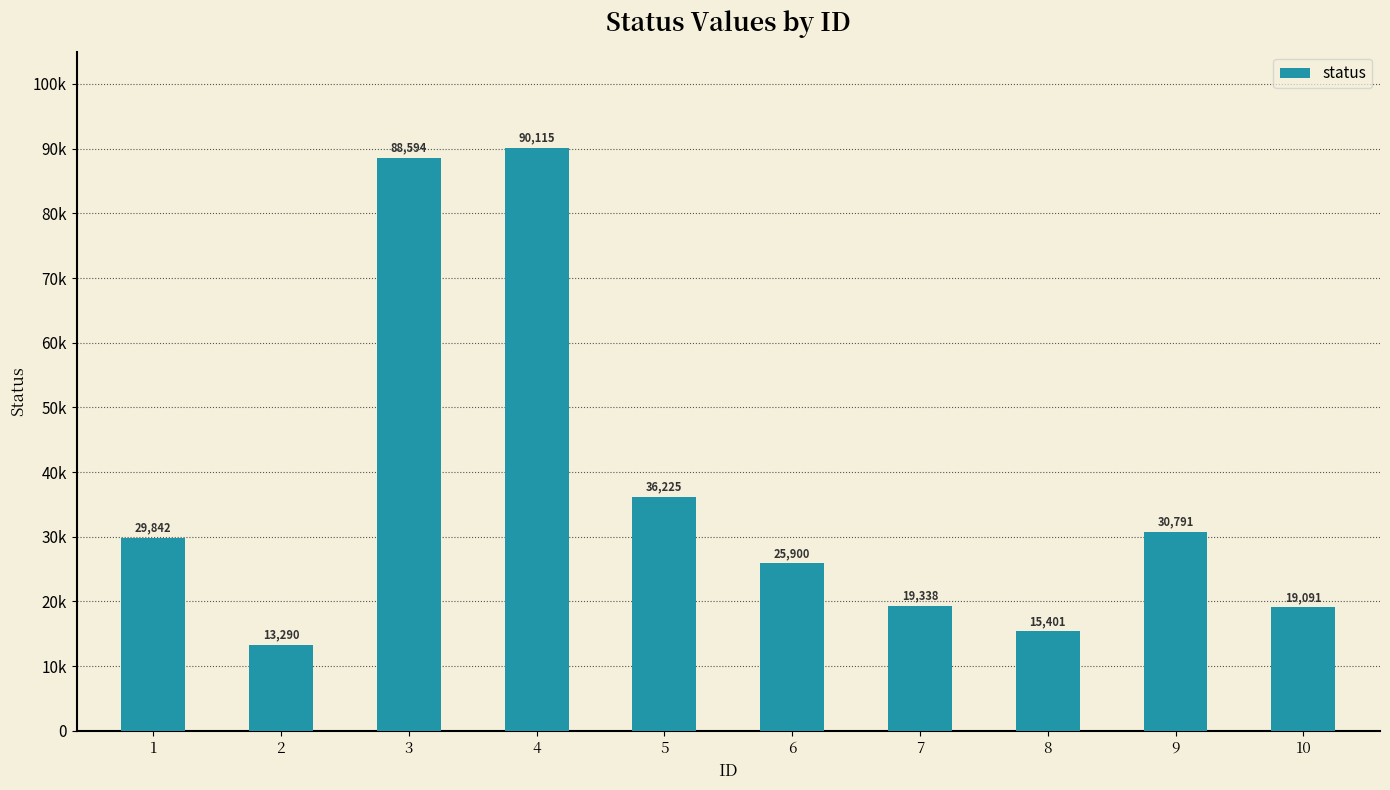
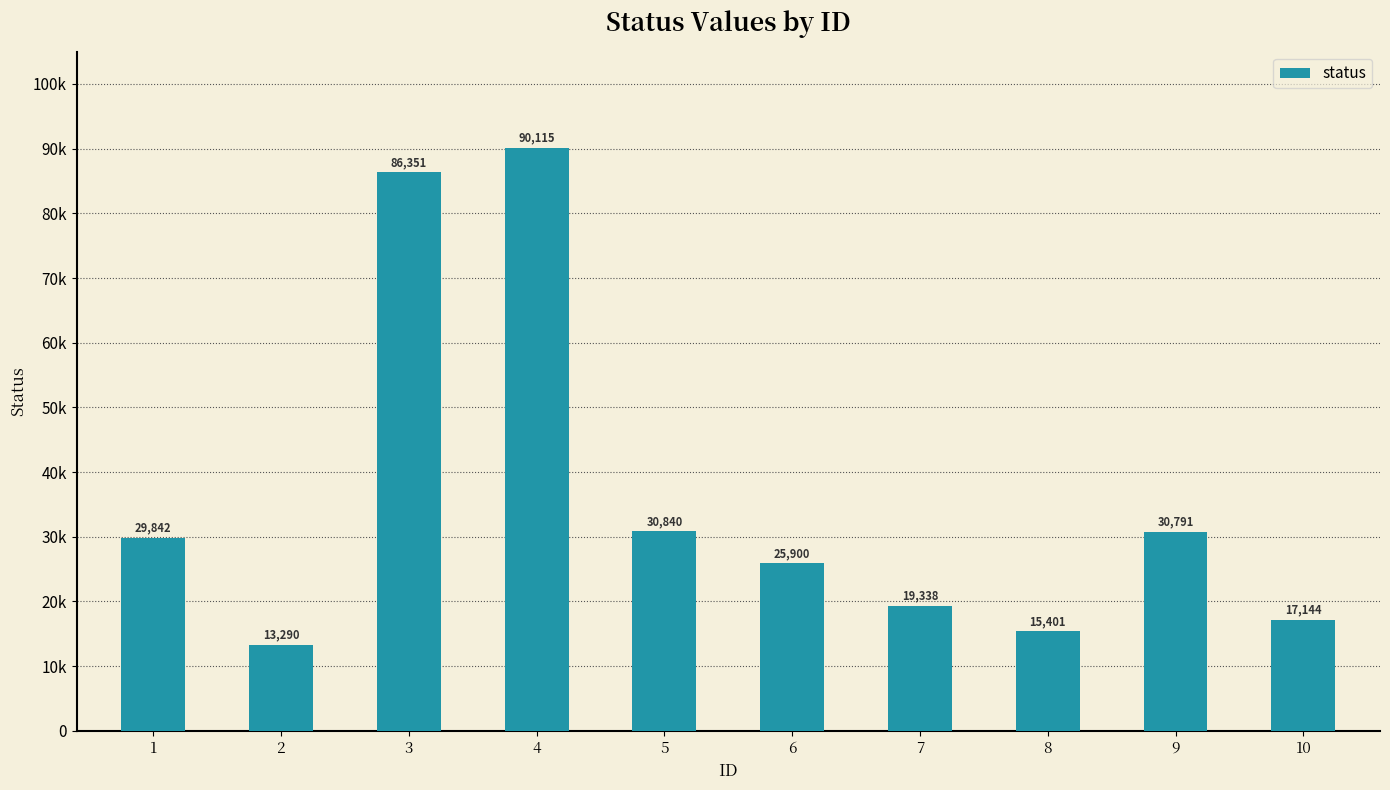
3: 88,594 -> 86,351
5: 36,225 -> 30,840
10: 19,091 -> 17,144
